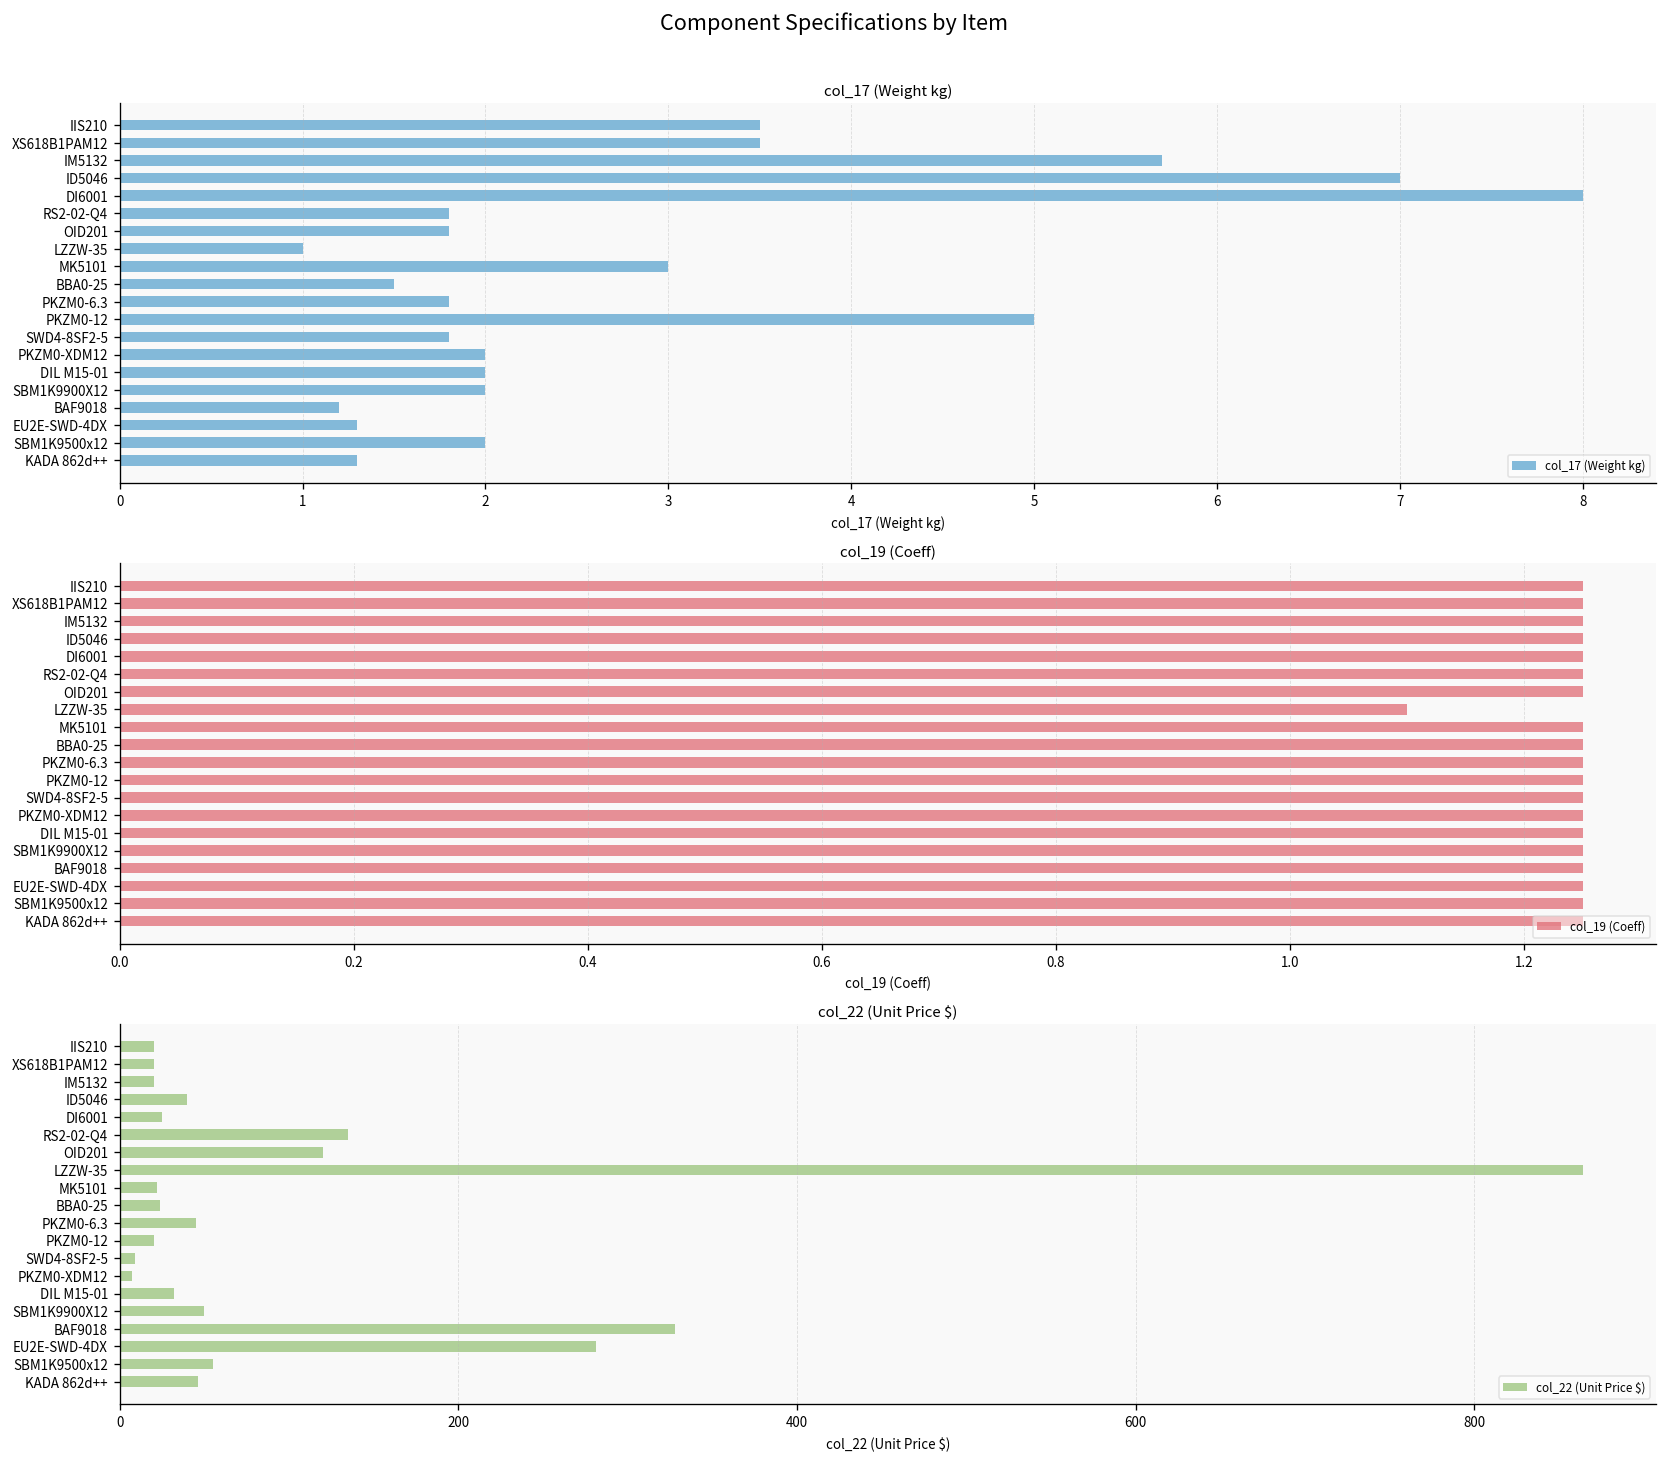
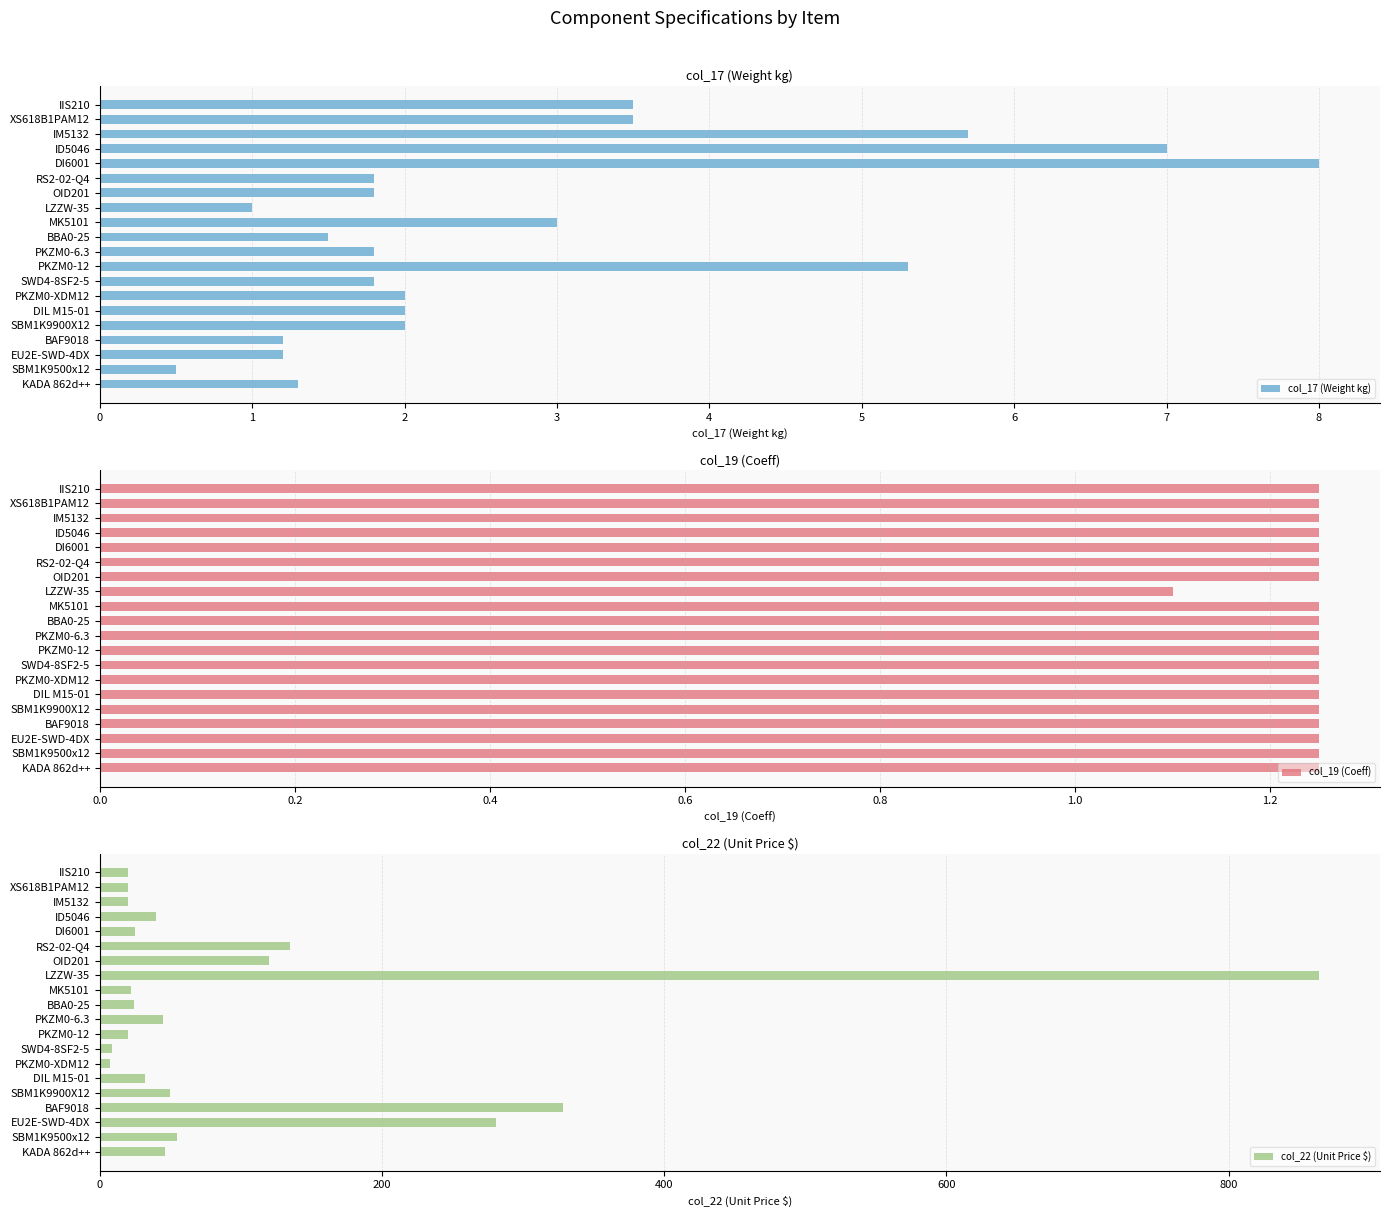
col_17 (Weight kg), PKZM0-12: 5.0 -> 5.3
col_17 (Weight kg), EU2E-SWD-4DX: 1.3 -> 1.2
col_17 (Weight kg), SBM1K9500x12: 2.0 -> 0.5
